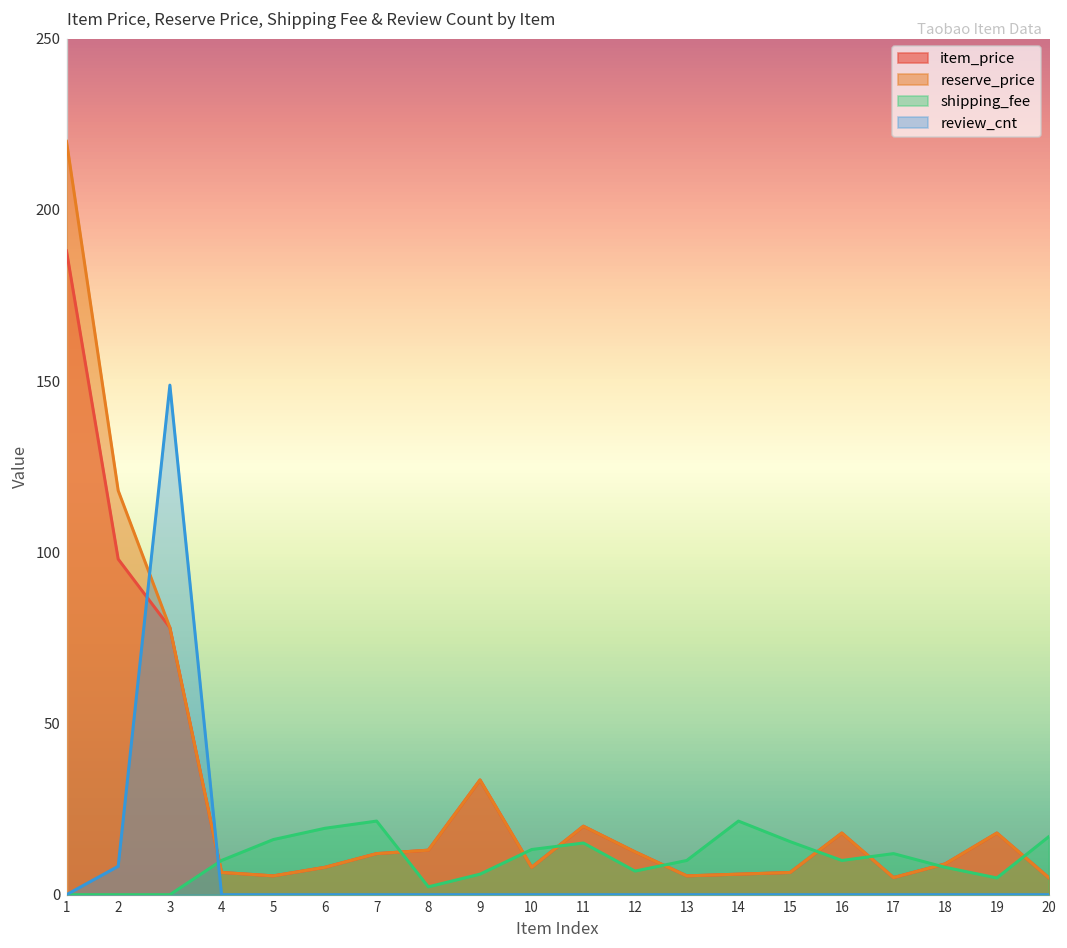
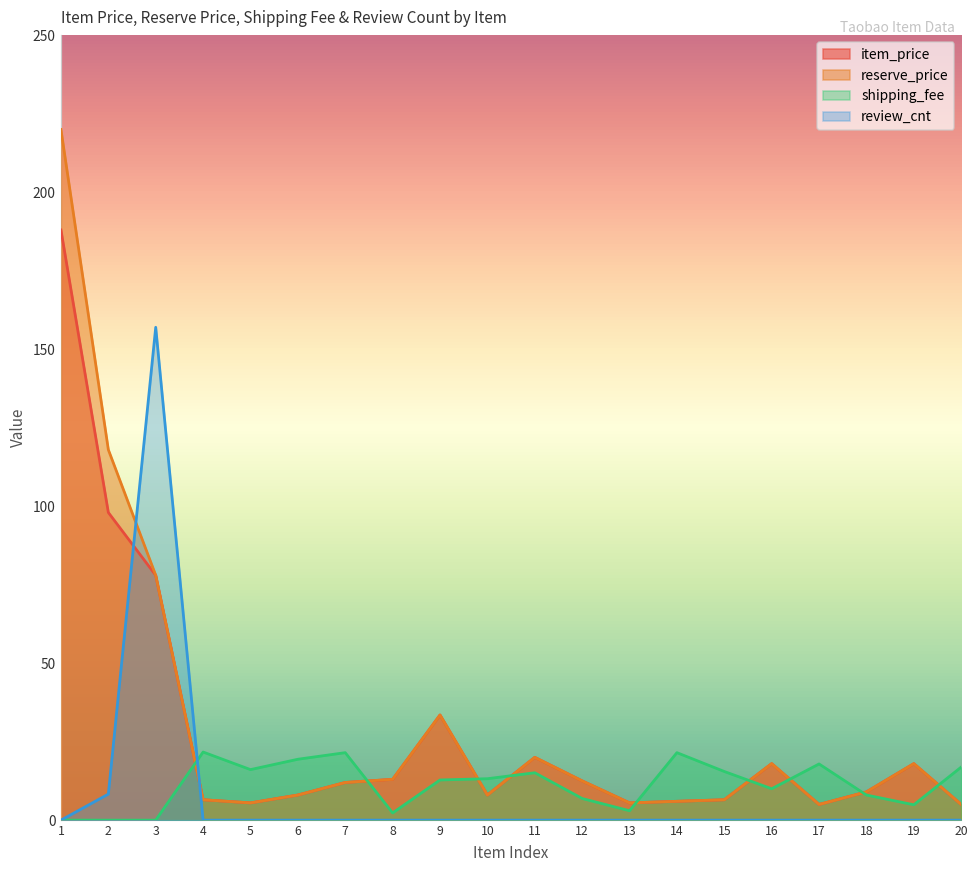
review_cnt, 3: 149 -> 157
shipping_fee, 4: 10 -> 22
shipping_fee, 9: 6 -> 13
shipping_fee, 13: 10 -> 3
shipping_fee, 17: 12 -> 18
